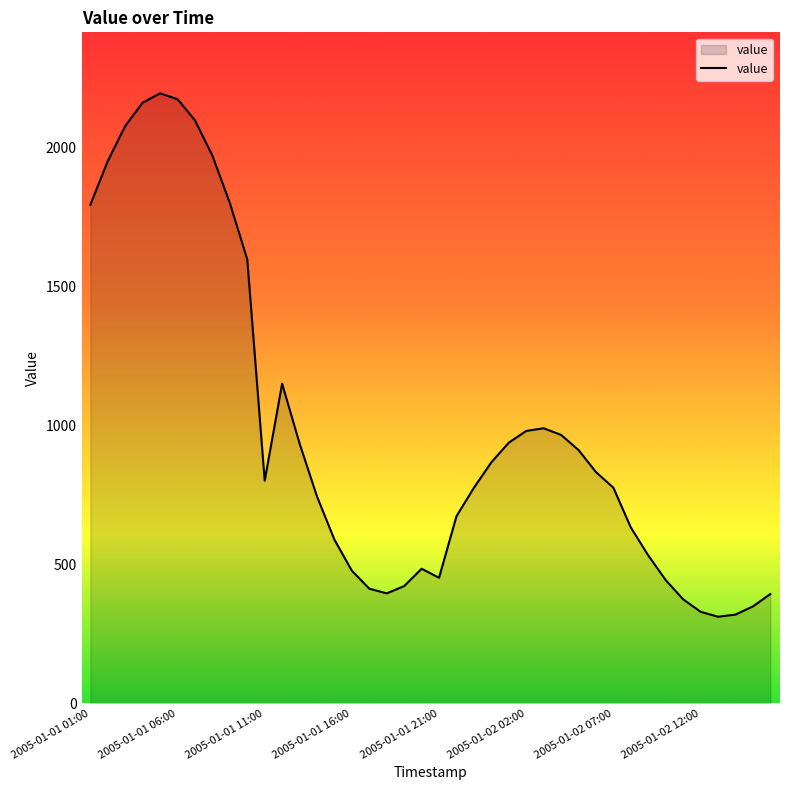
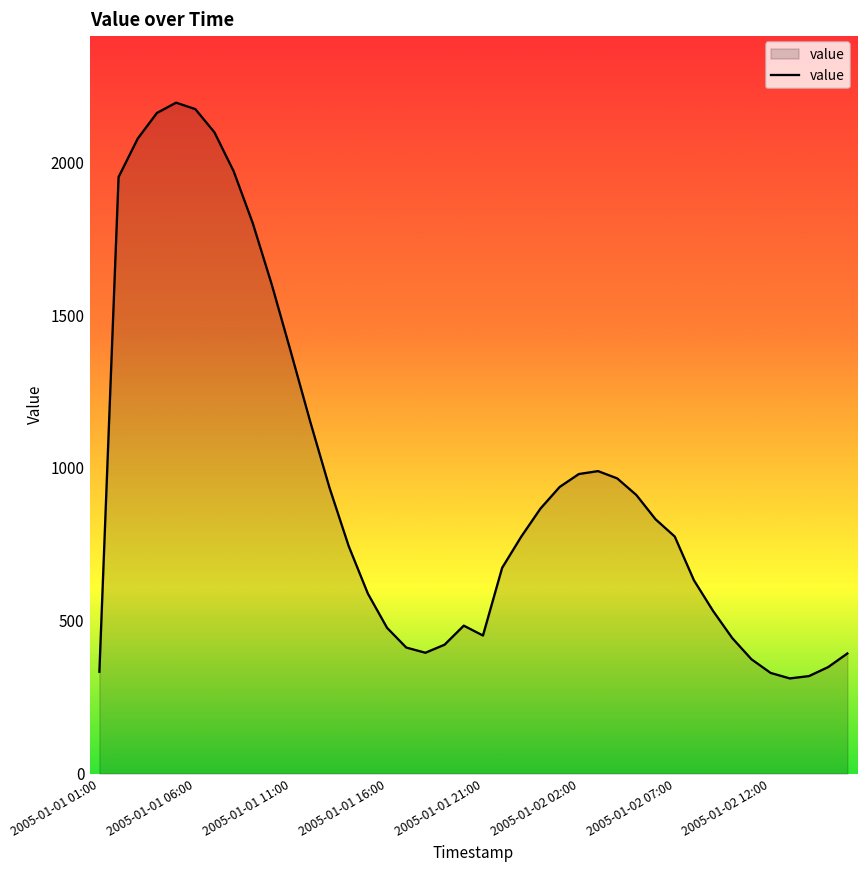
2005-01-01 01:00: 1790 -> 330
2005-01-01 11:00: 800 -> 1380
